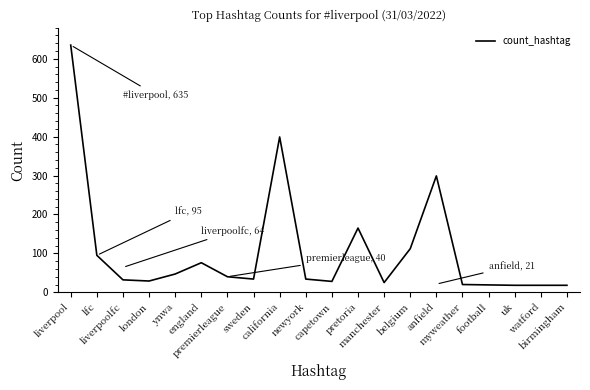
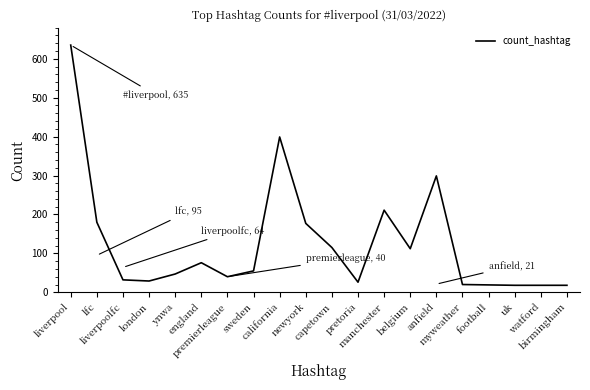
lfc: 100 -> 180
sweden: 30 -> 60
newyork: 30 -> 180
capetown: 30 -> 120
pretoria: 170 -> 30
manchester: 30 -> 210
